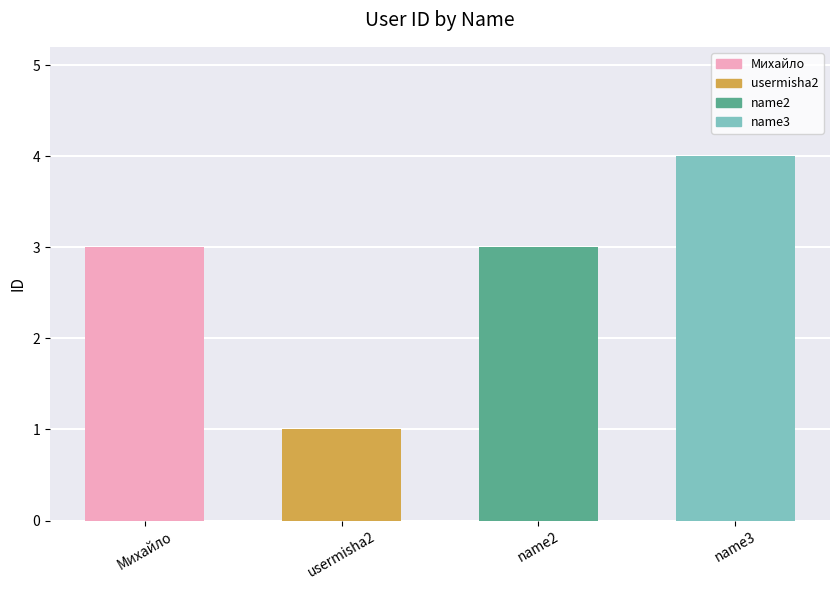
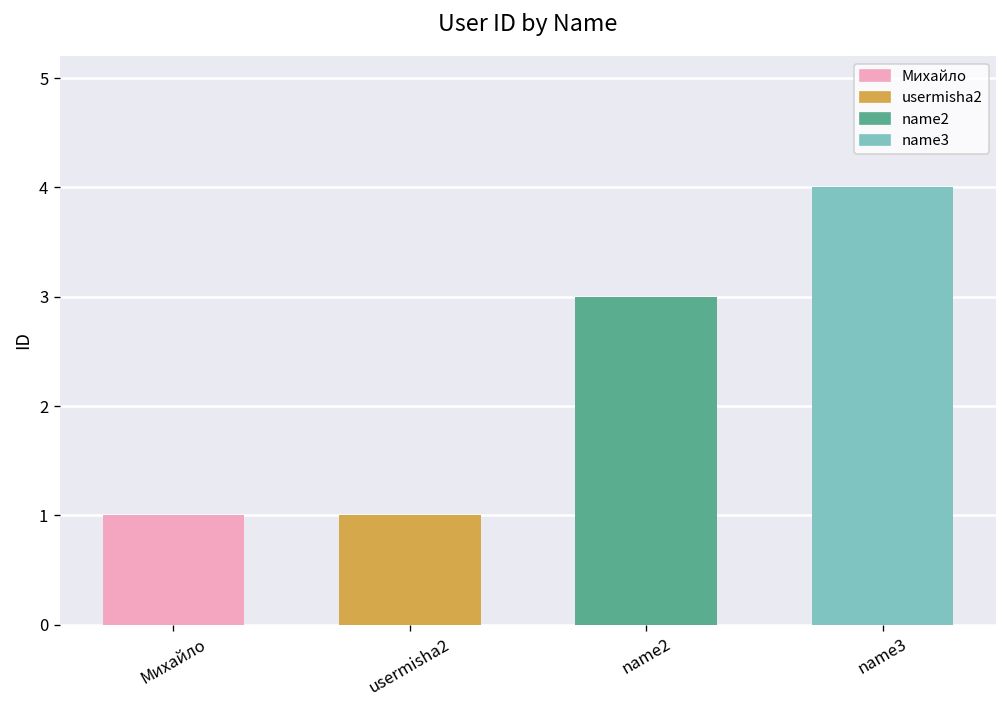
Михайло: 3 -> 1
